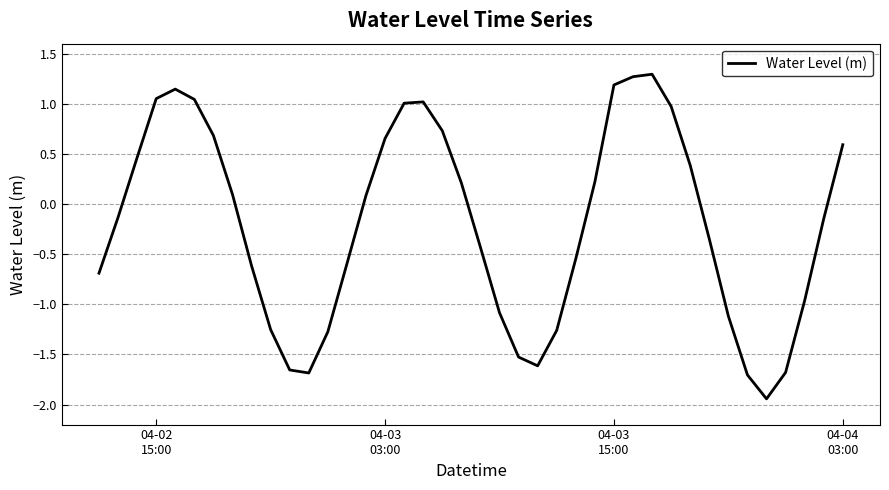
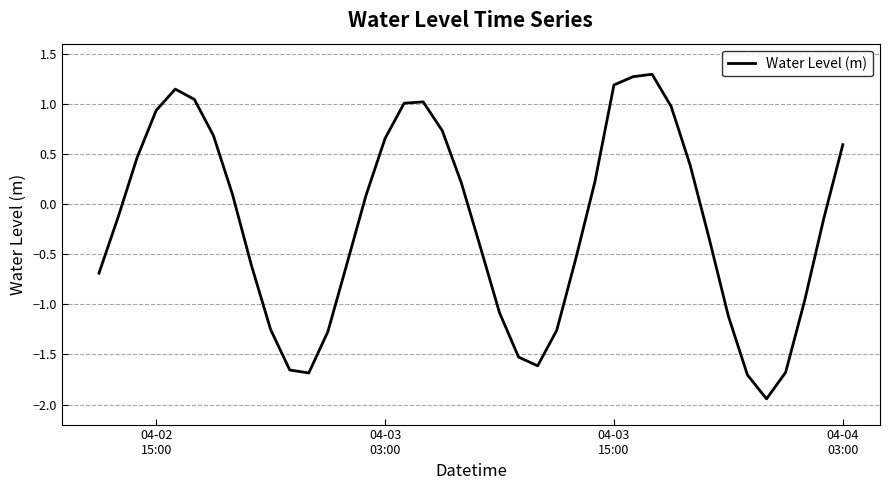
04-02 15:00: 1.05 -> 0.93
